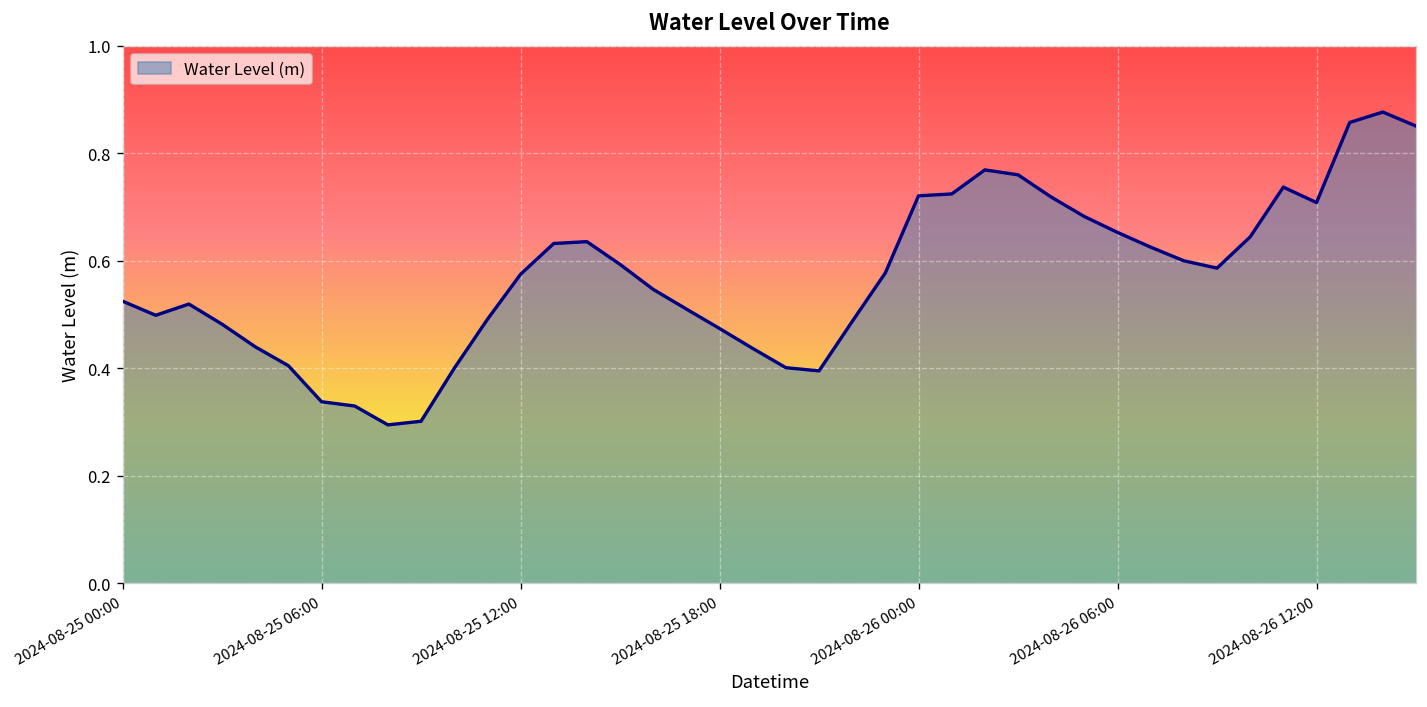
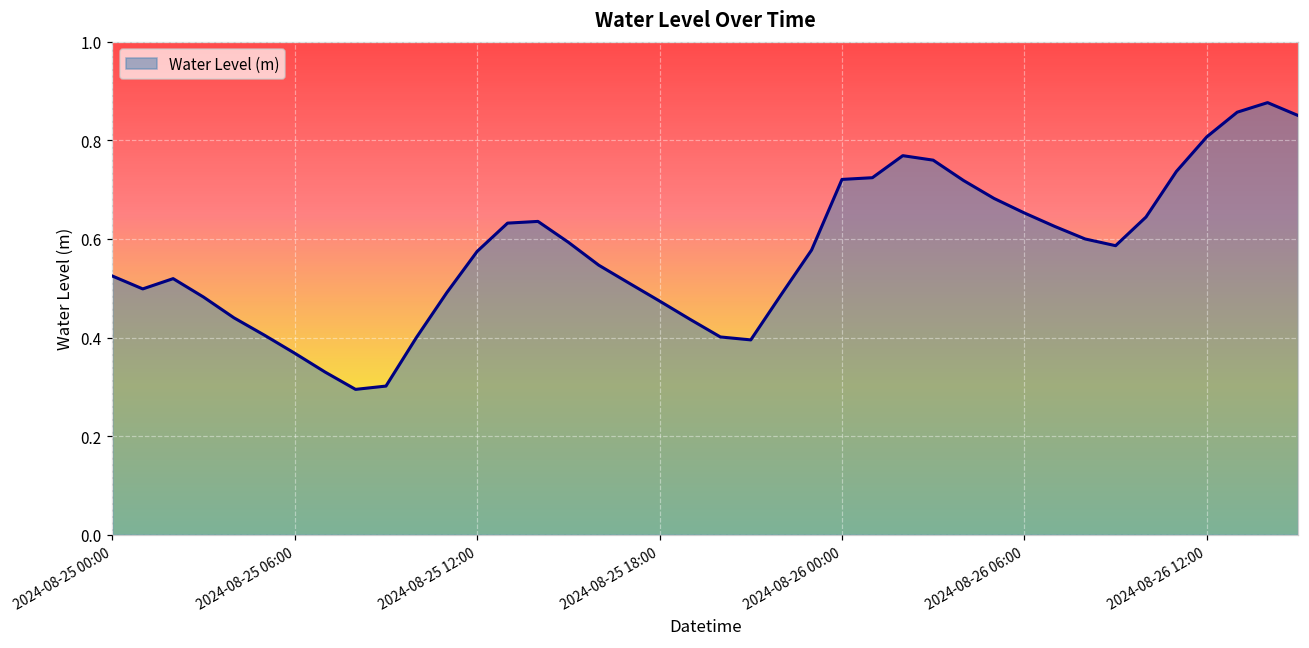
2024-08-25 06:00: 0.34 -> 0.37
2024-08-26 12:00: 0.71 -> 0.81
